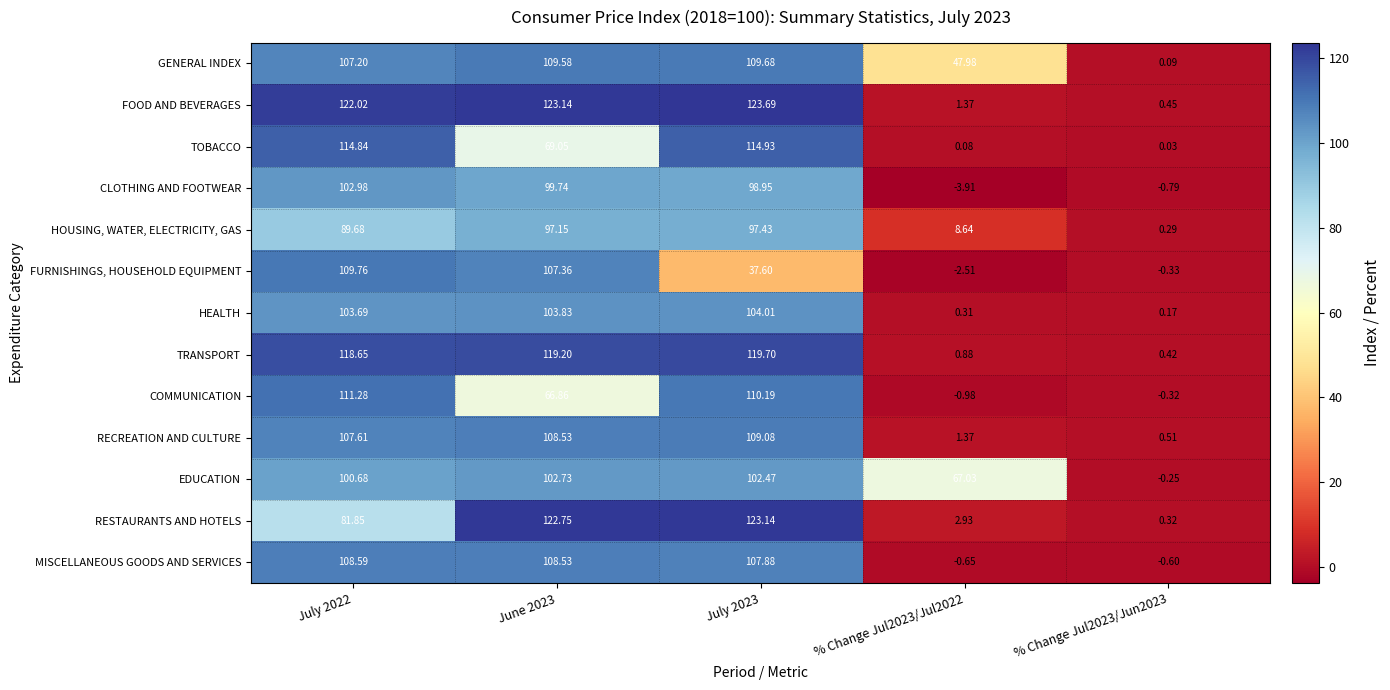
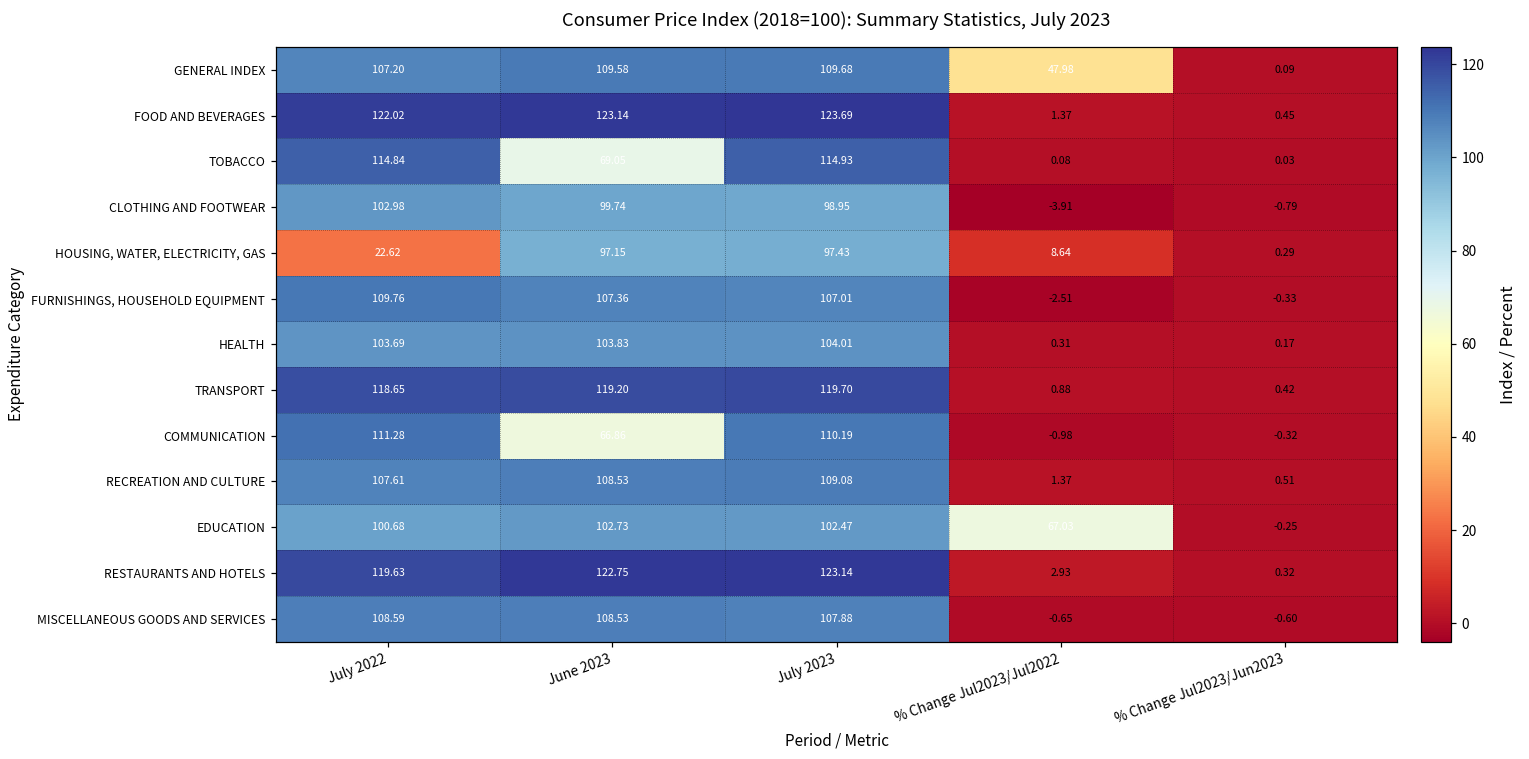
HOUSING, WATER, ELECTRICITY, GAS, July 2022: 89.68 -> 22.62
FURNISHINGS, HOUSEHOLD EQUIPMENT, July 2023: 37.60 -> 107.01
RESTAURANTS AND HOTELS, July 2022: 81.85 -> 119.63
